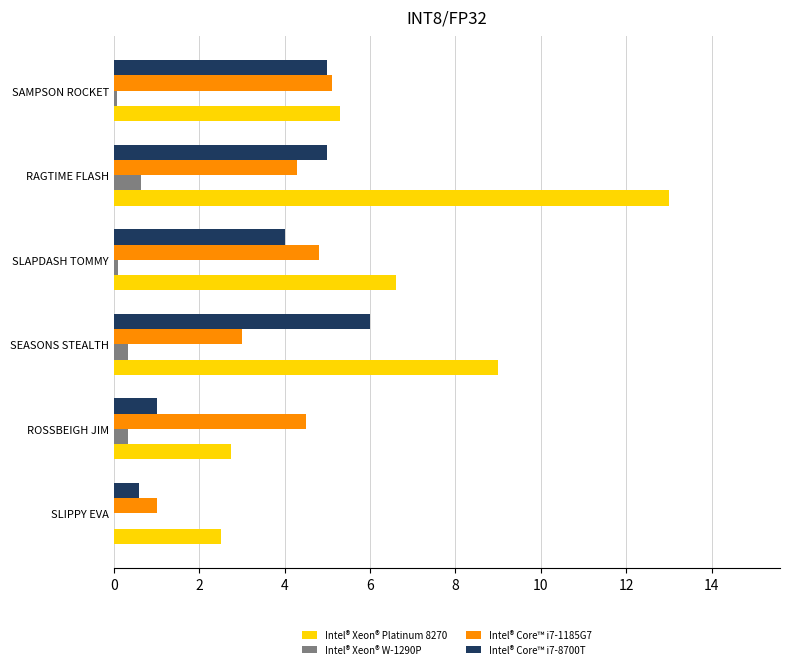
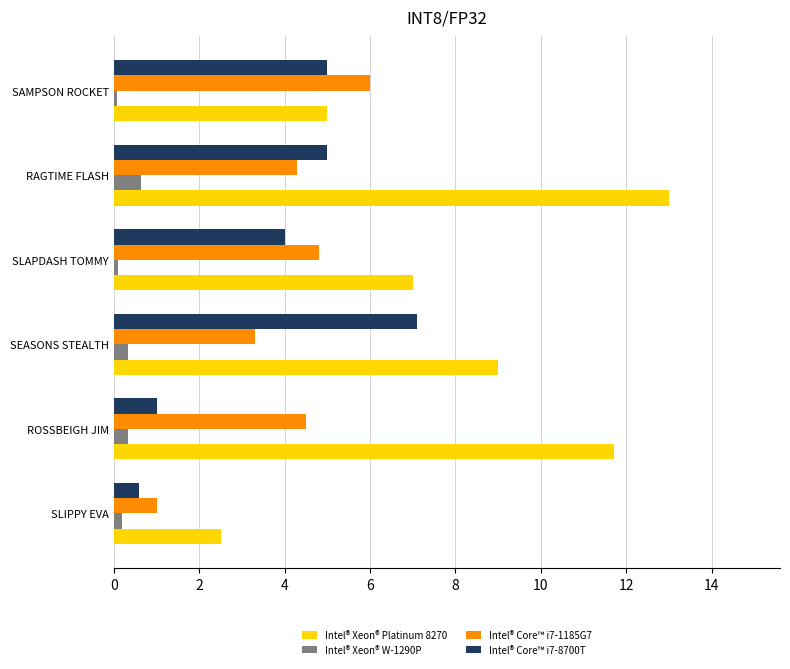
Intel® Core™ i7-1185G7, SAMPSON ROCKET: 5.1 -> 6.0
Intel® Xeon® Platinum 8270, SAMPSON ROCKET: 5.3 -> 5.0
Intel® Xeon® Platinum 8270, SLAPDASH TOMMY: 6.6 -> 7.0
Intel® Core™ i7-8700T, SEASONS STEALTH: 6.0 -> 7.1
Intel® Core™ i7-1185G7, SEASONS STEALTH: 3.0 -> 3.3
Intel® Xeon® Platinum 8270, ROSSBEIGH JIM: 2.8 -> 11.7
Intel® Xeon® W-1290P, SLIPPY EVA: 0.0 -> 0.2
